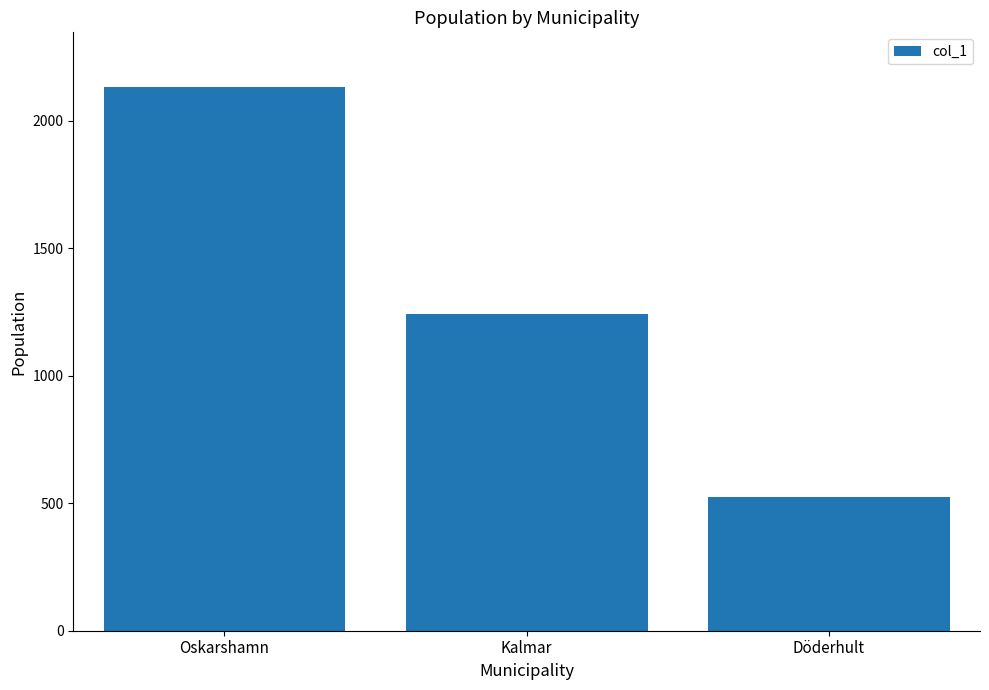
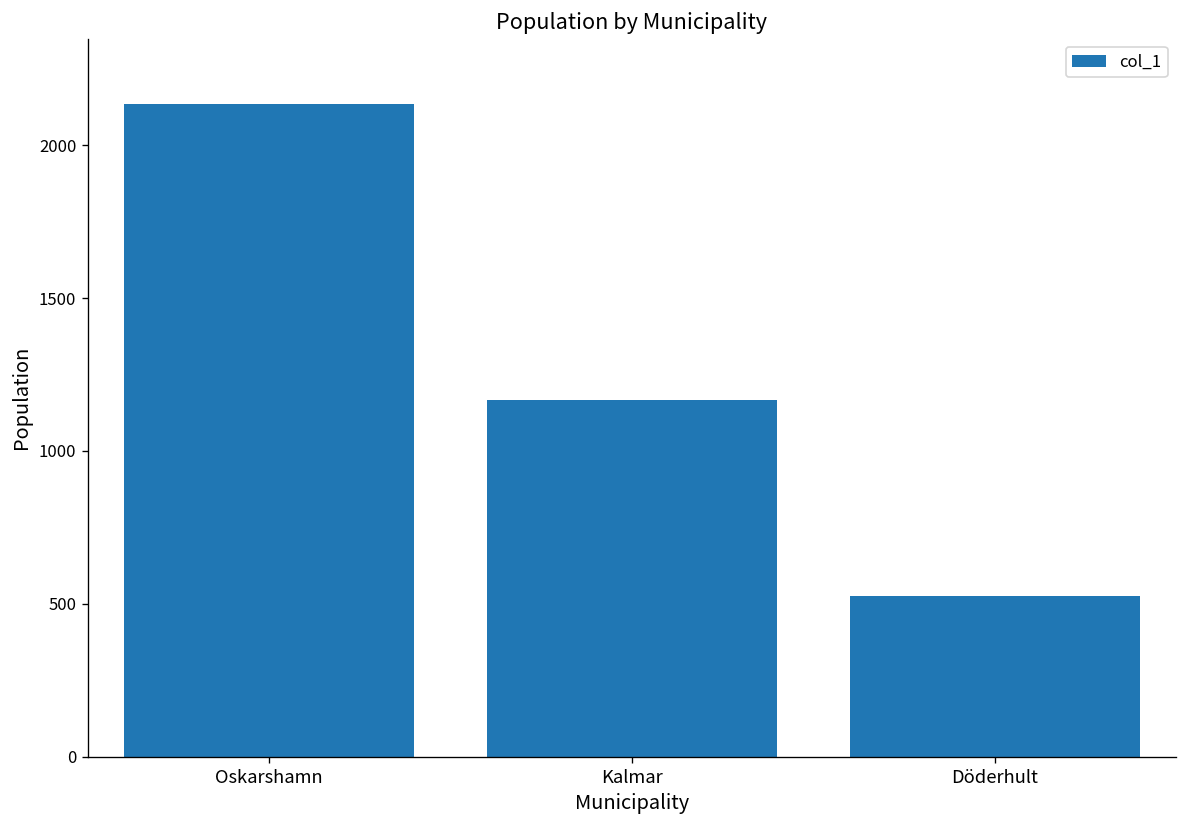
Kalmar: 1240 -> 1170
